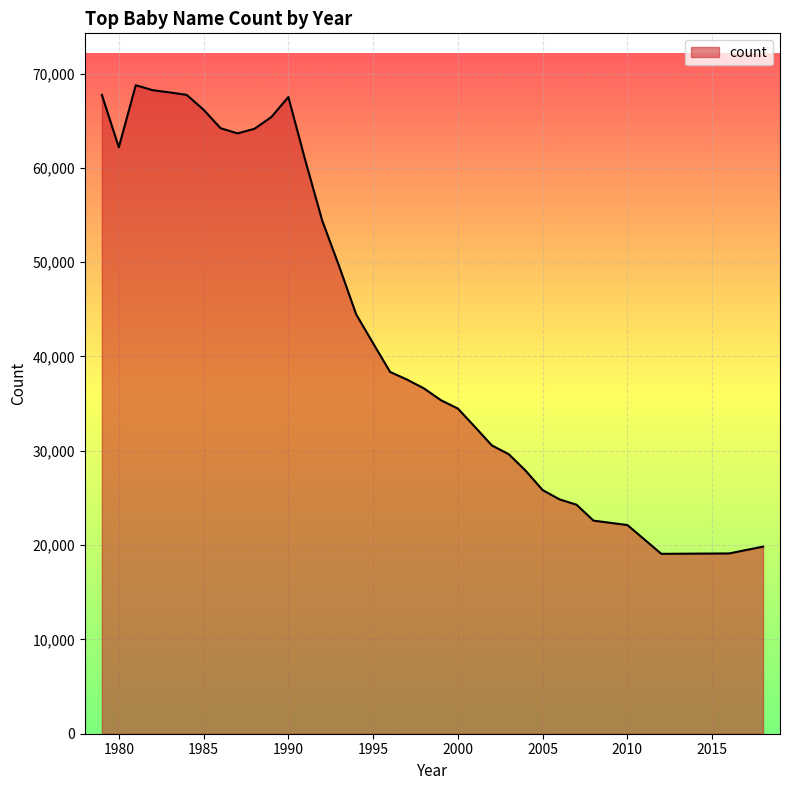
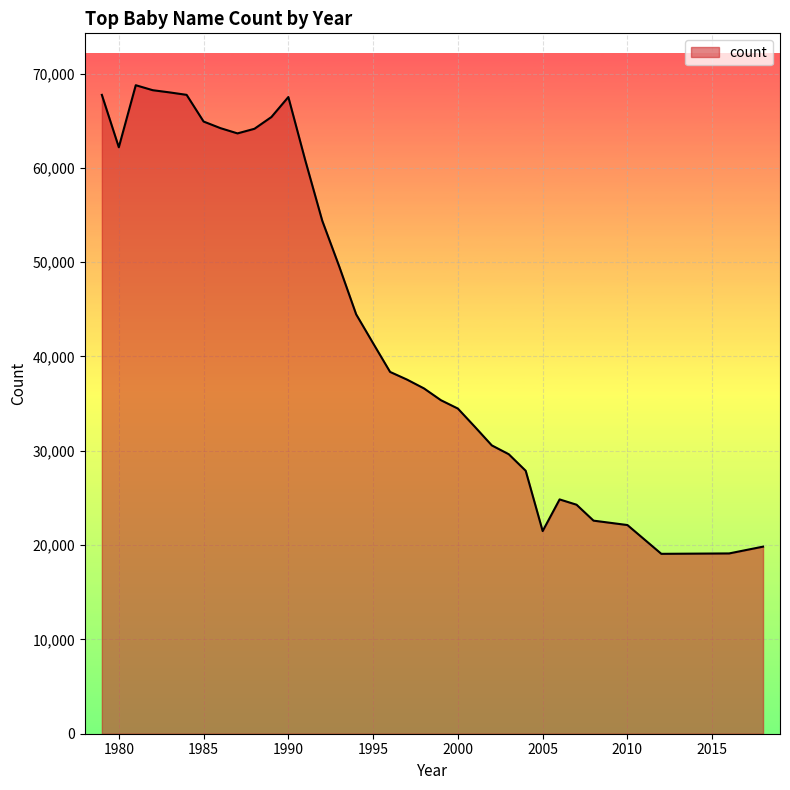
1985: 66,000 -> 65,000
2005: 26,000 -> 21,000
